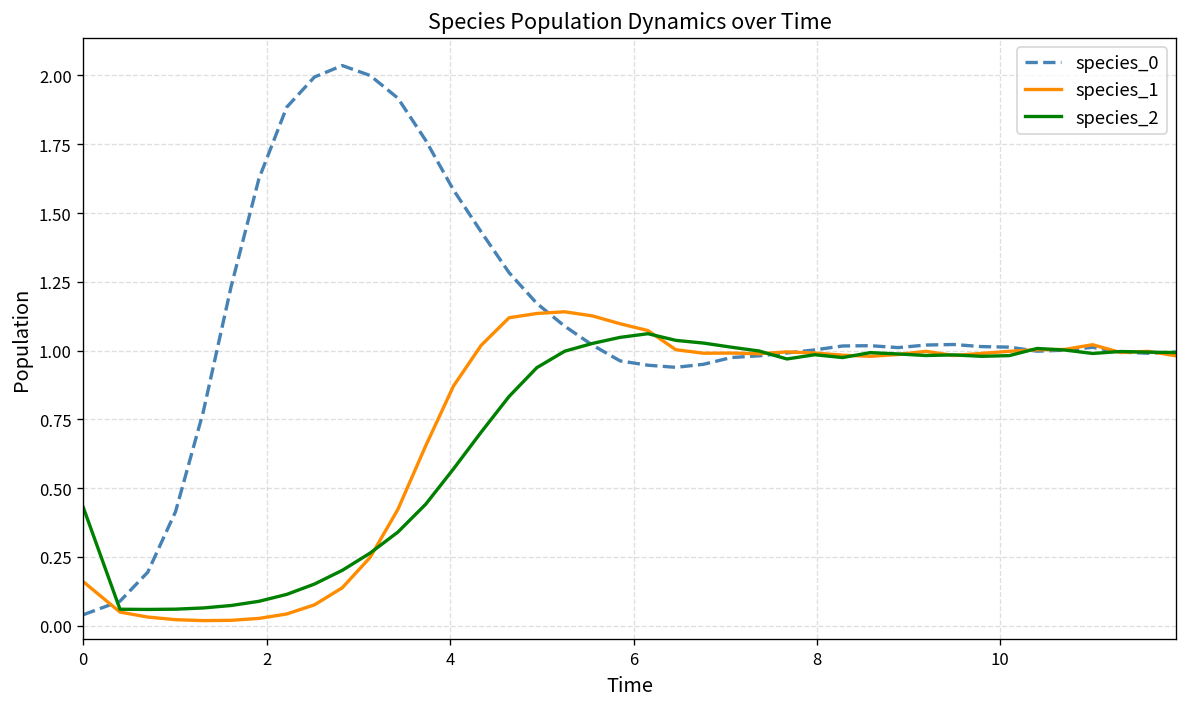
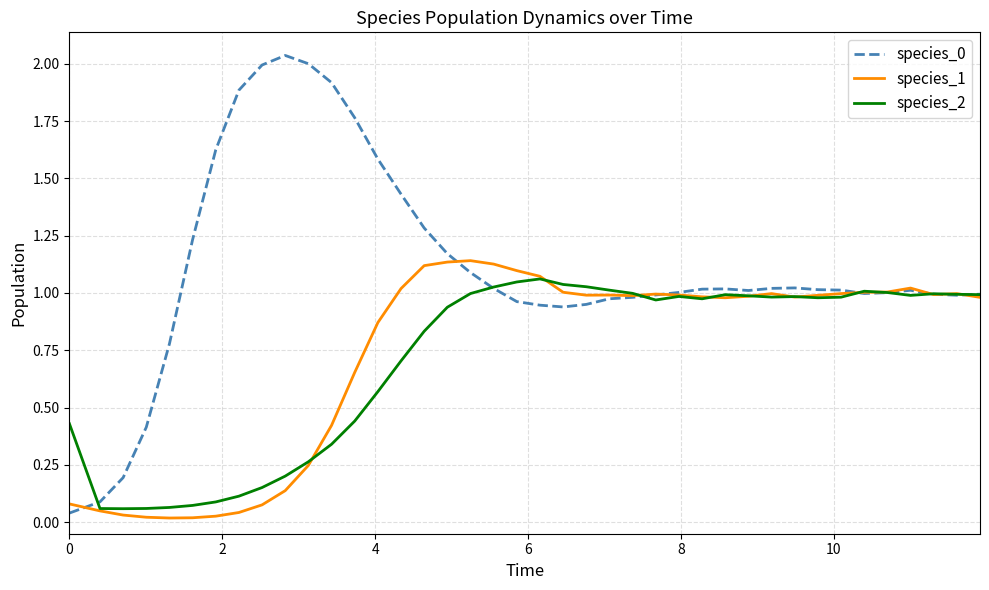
species_1, 0: 0.16 -> 0.08
